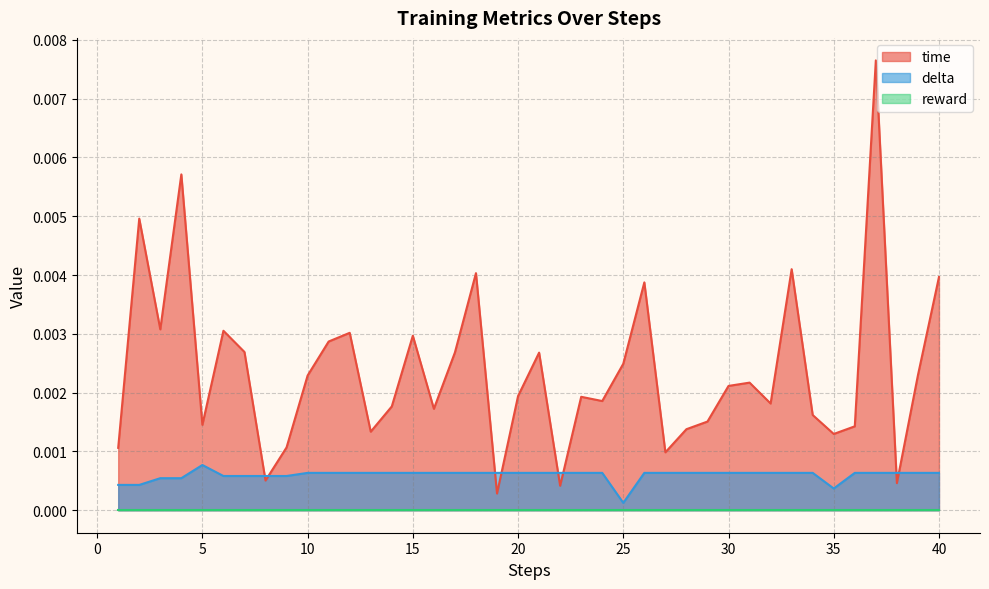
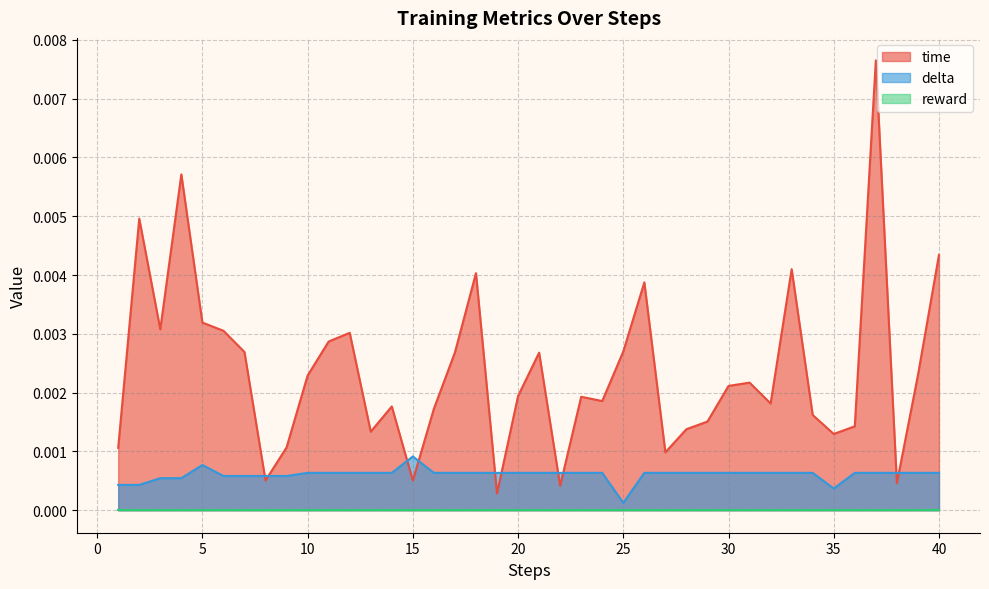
time, 5: 0.0015 -> 0.0032
time, 15: 0.0030 -> 0.0005
delta, 15: 0.0006 -> 0.0009
time, 25: 0.0025 -> 0.0027
time, 40: 0.0040 -> 0.0043
